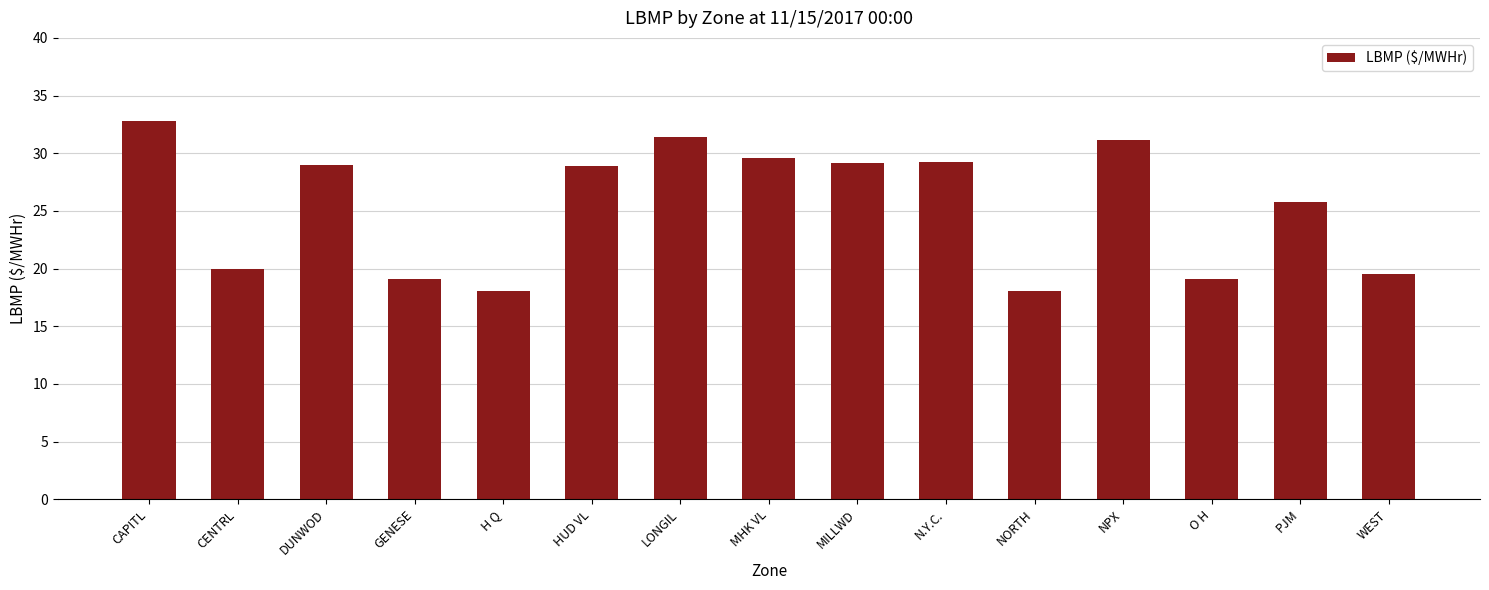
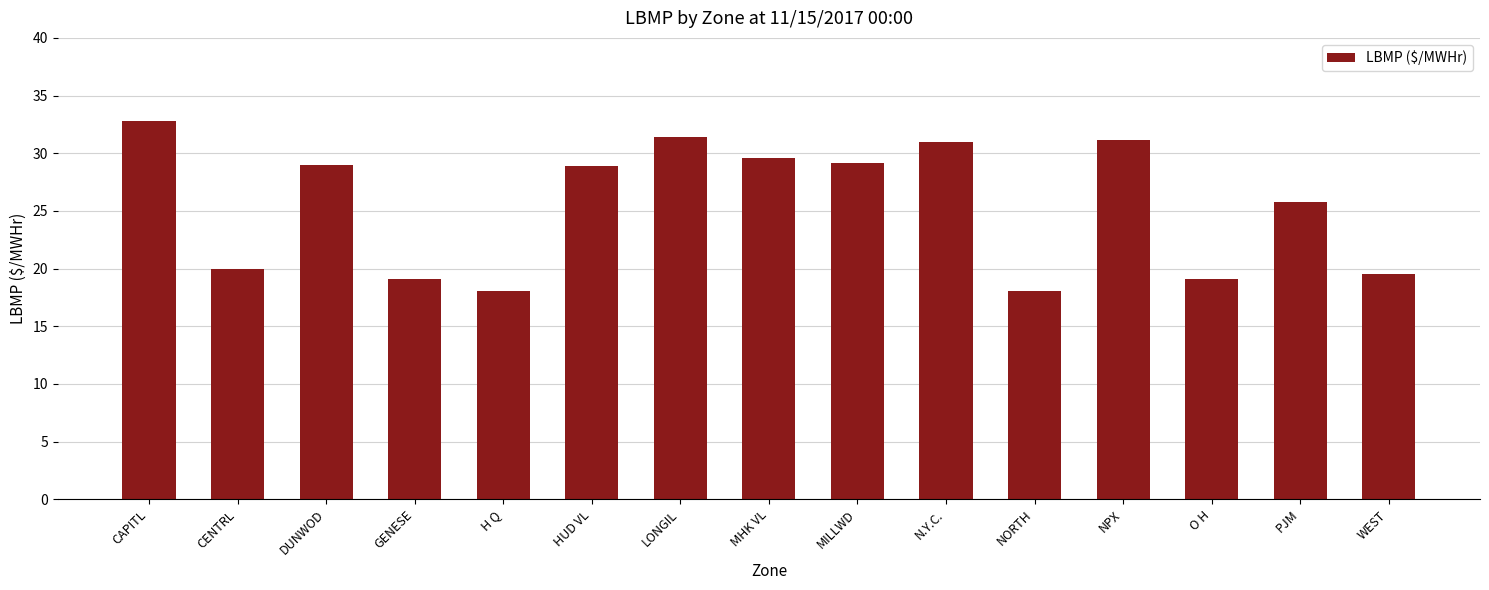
N.Y.C.: 29.2 -> 31.0
